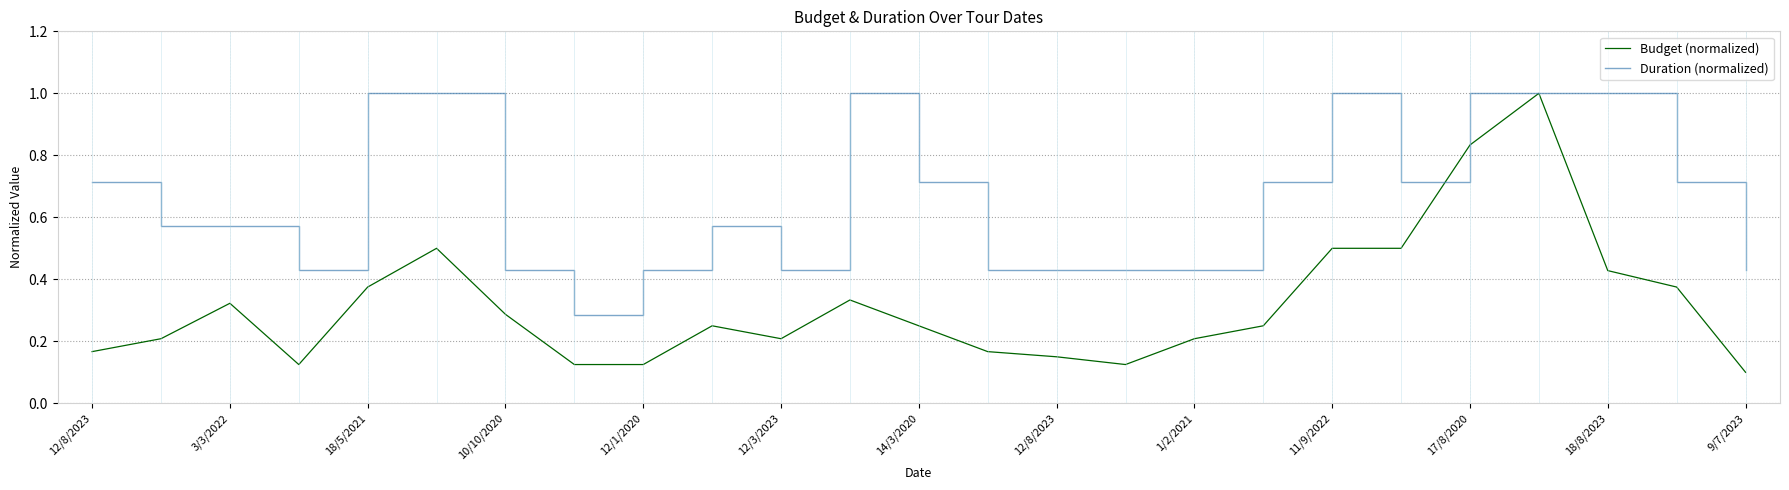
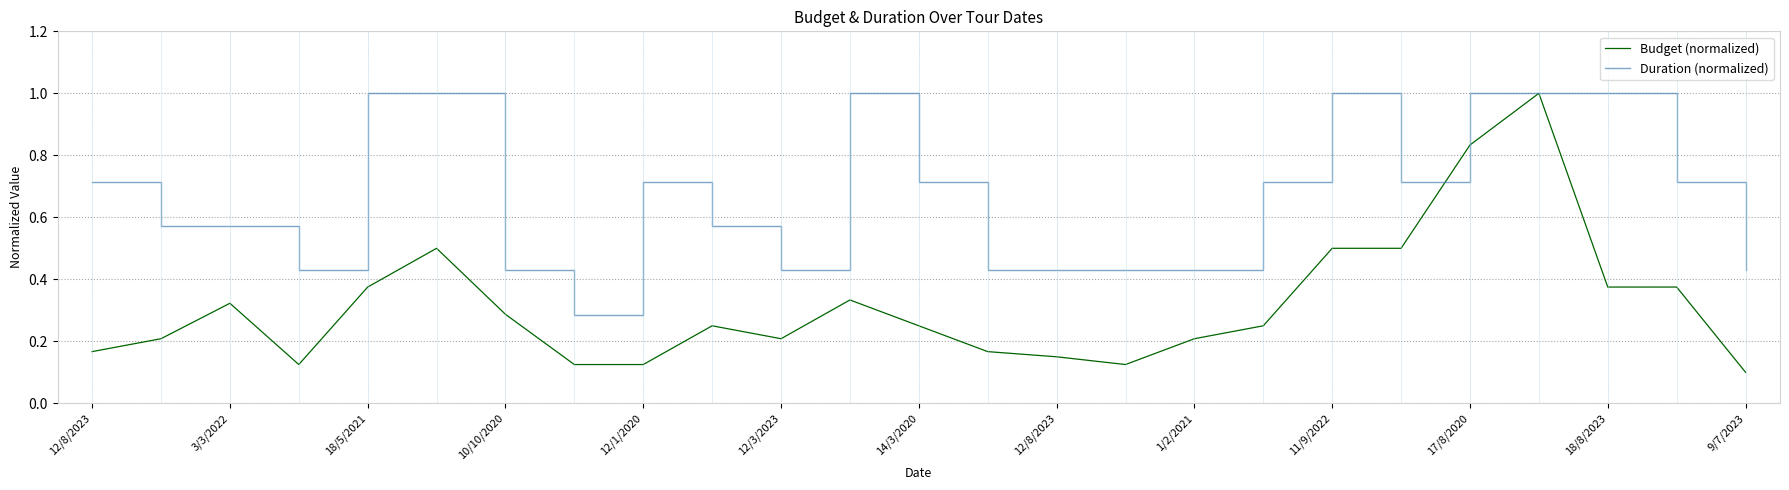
Duration (normalized), 12/1/2020: 0.43 -> 0.71
Budget (normalized), 18/8/2023: 0.43 -> 0.38
